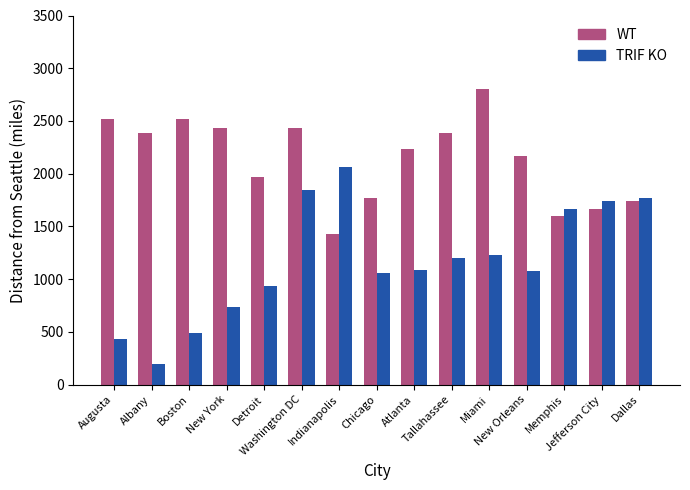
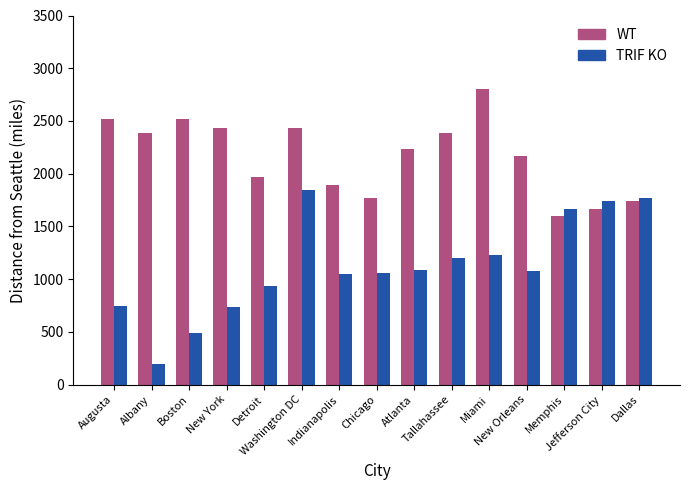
TRIF KO, Augusta: 430 -> 740
WT, Indianapolis: 1430 -> 1890
TRIF KO, Indianapolis: 2070 -> 1050
